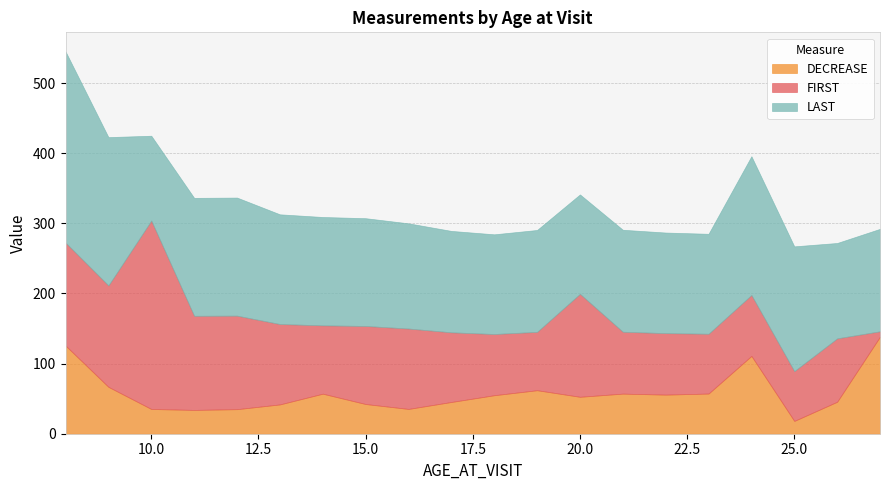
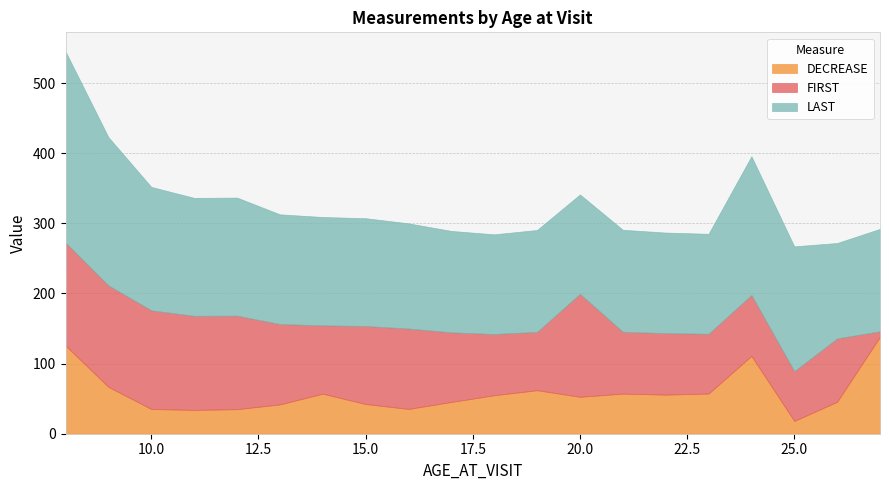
FIRST, 10.0: 270 -> 140
LAST, 10.0: 120 -> 180
